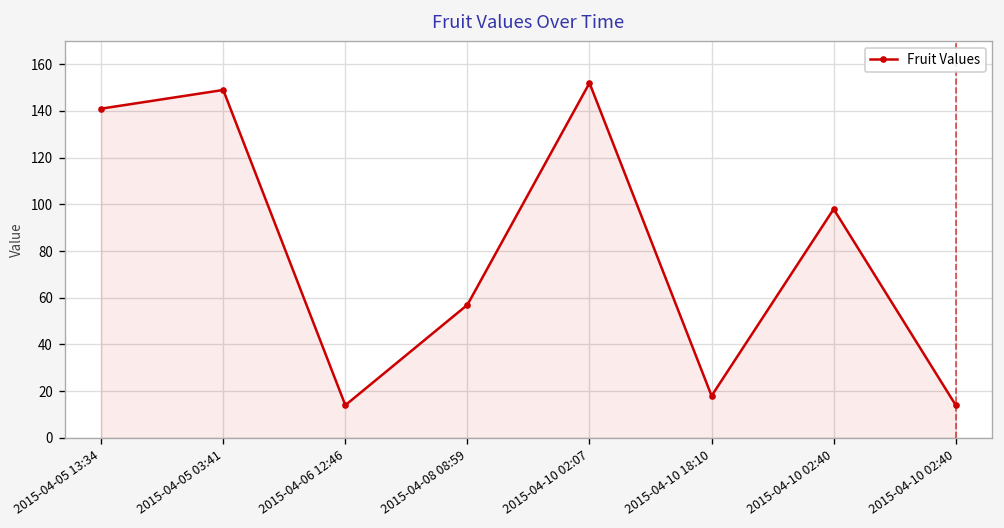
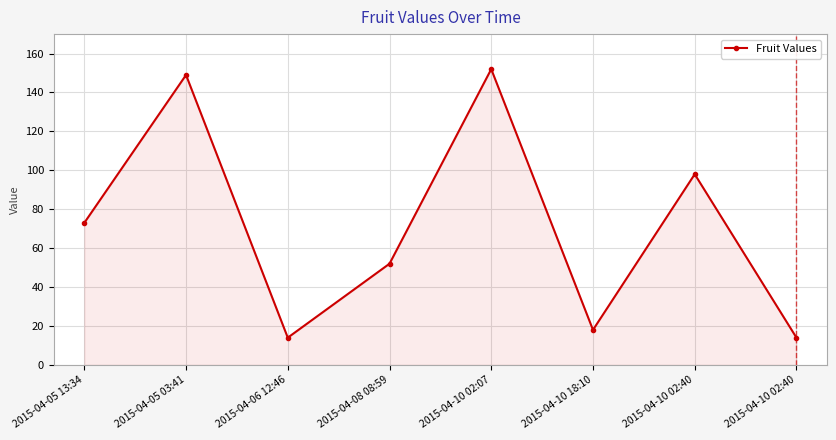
2015-04-05 13:34: 141 -> 73
2015-04-08 08:59: 57 -> 52
